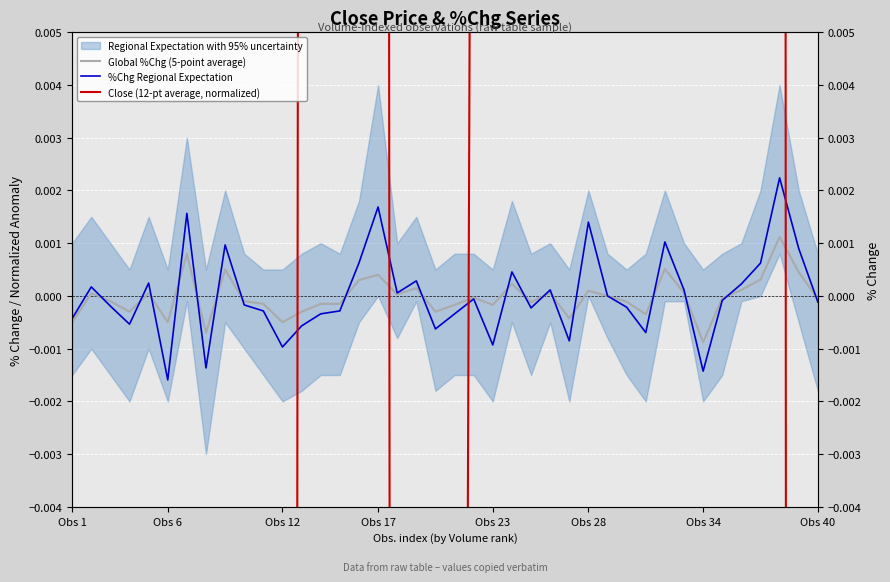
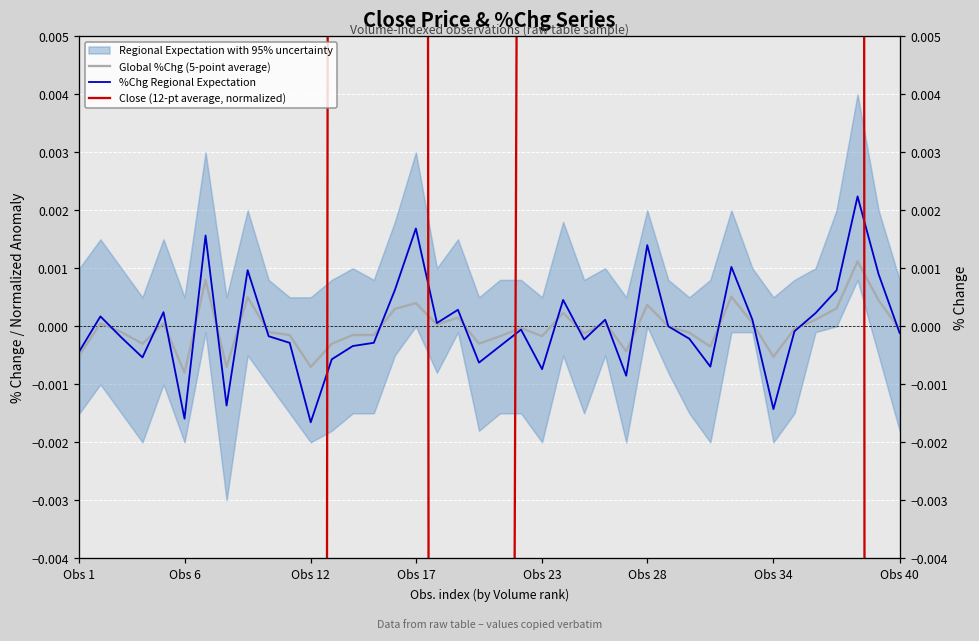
Global %Chg (5-point average), Obs 6: -0.0005 -> -0.0008
Global %Chg (5-point average), Obs 12: -0.0005 -> -0.0007
%Chg Regional Expectation, Obs 12: -0.0010 -> -0.0017
Regional Expectation with 95% uncertainty, Obs 17: 0.004 -> 0.003
%Chg Regional Expectation, Obs 23: -0.0009 -> -0.0007
Global %Chg (5-point average), Obs 28: 0.0001 -> 0.0004
Global %Chg (5-point average), Obs 34: -0.0009 -> -0.0005
